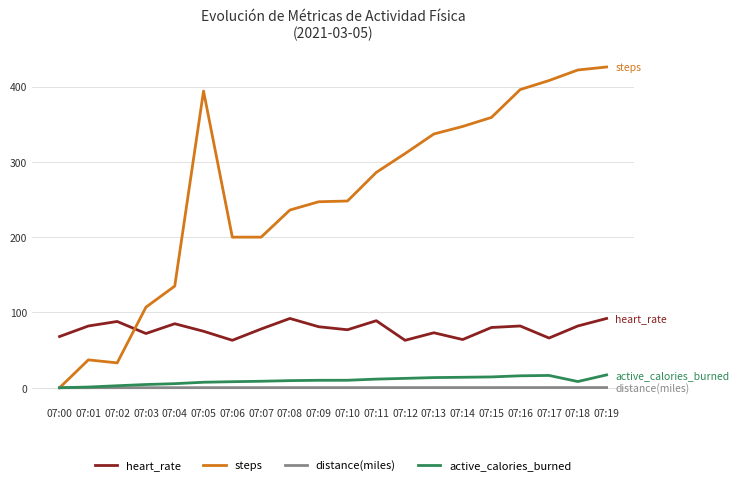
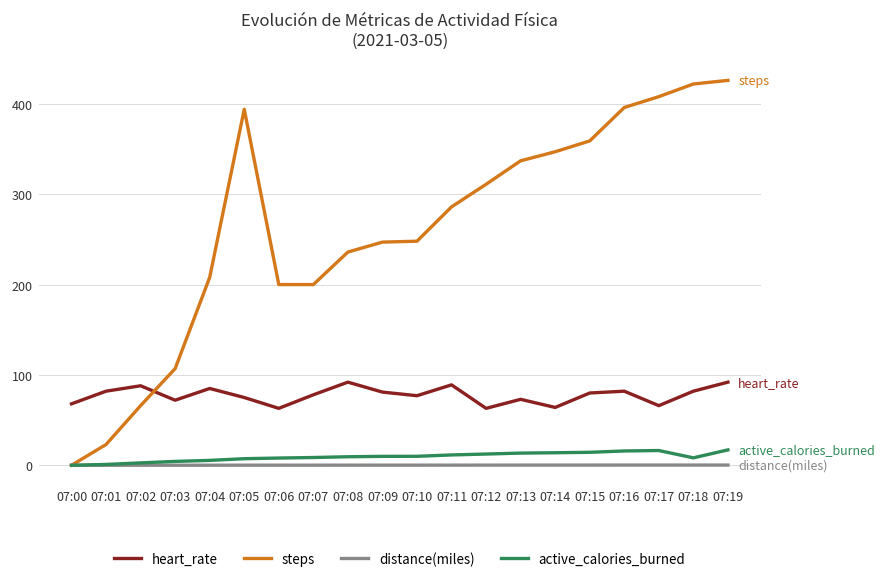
steps, 07:01: 40 -> 20
steps, 07:02: 30 -> 70
steps, 07:04: 140 -> 210
